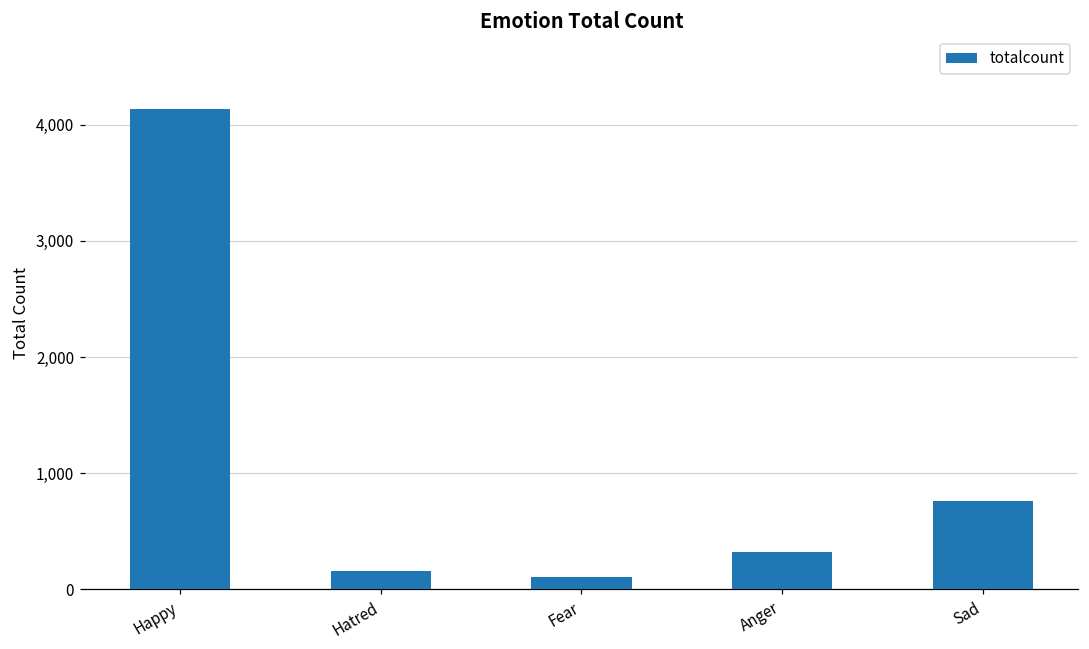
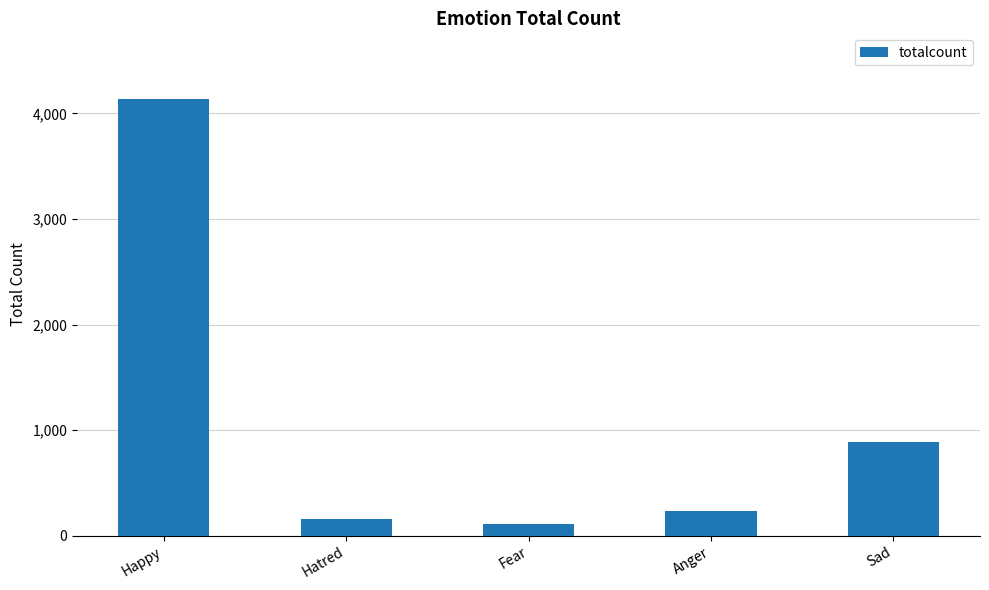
Anger: 320 -> 230
Sad: 760 -> 890
